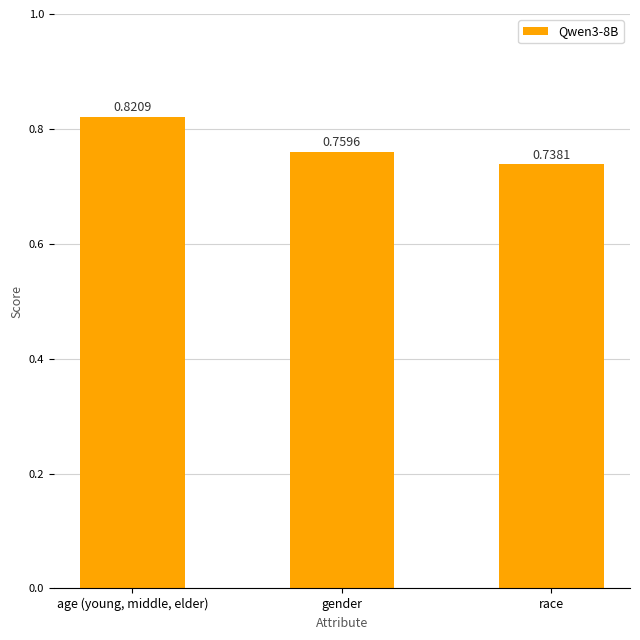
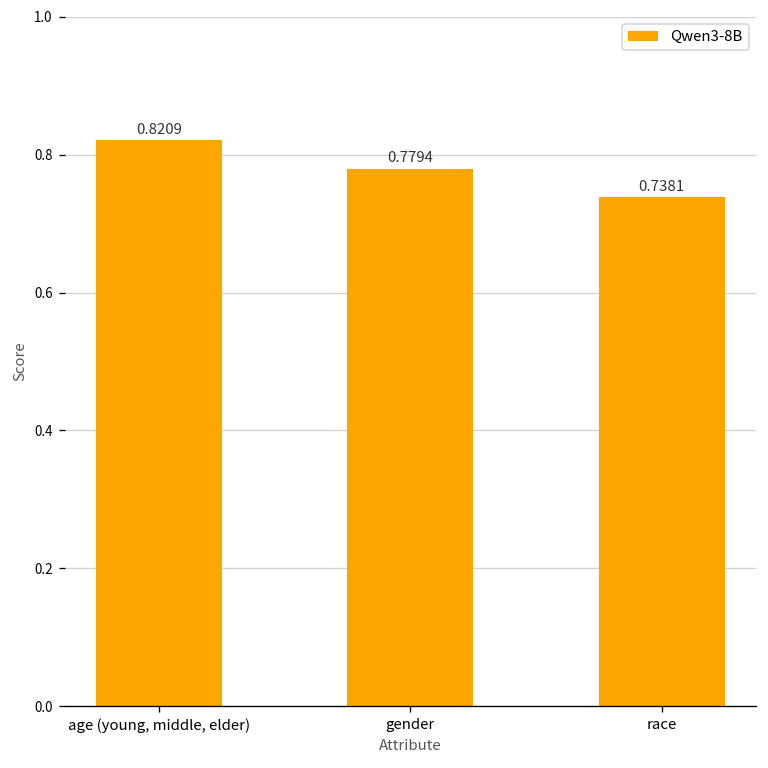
gender: 0.7596 -> 0.7794
